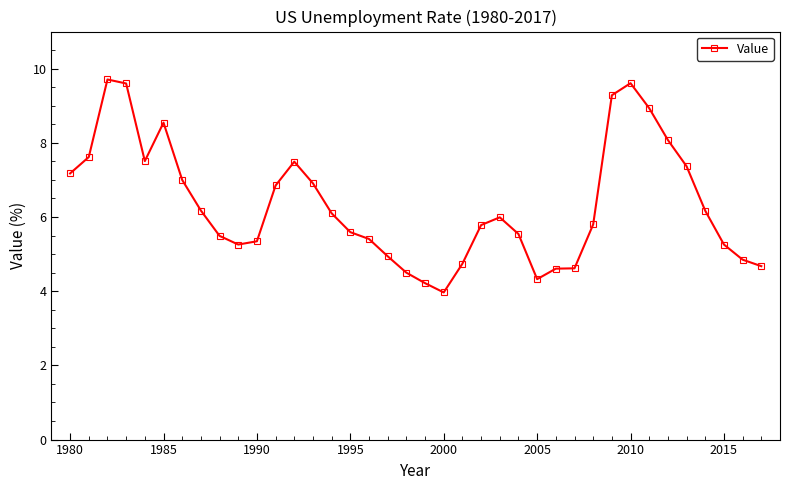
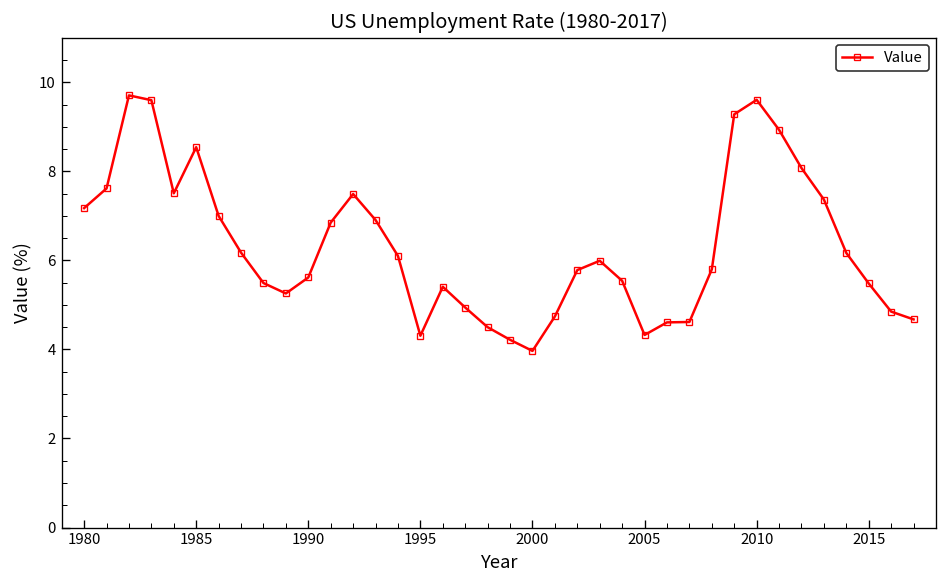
1990: 5.3 -> 5.6
1995: 5.6 -> 4.3
2015: 5.3 -> 5.5
